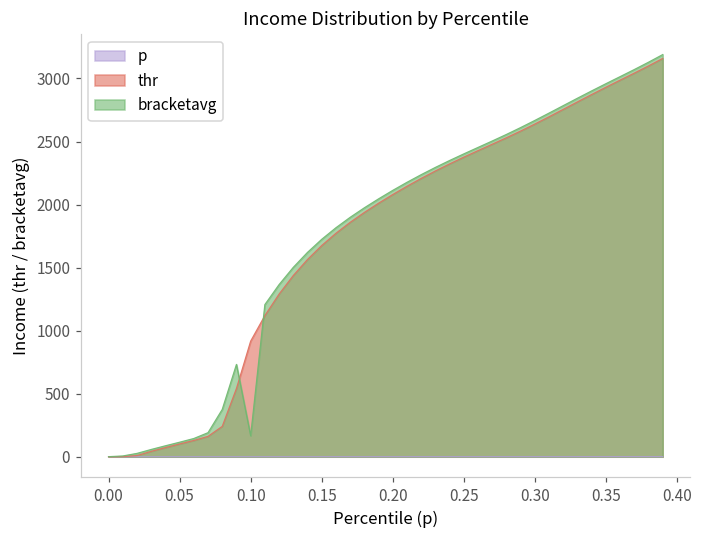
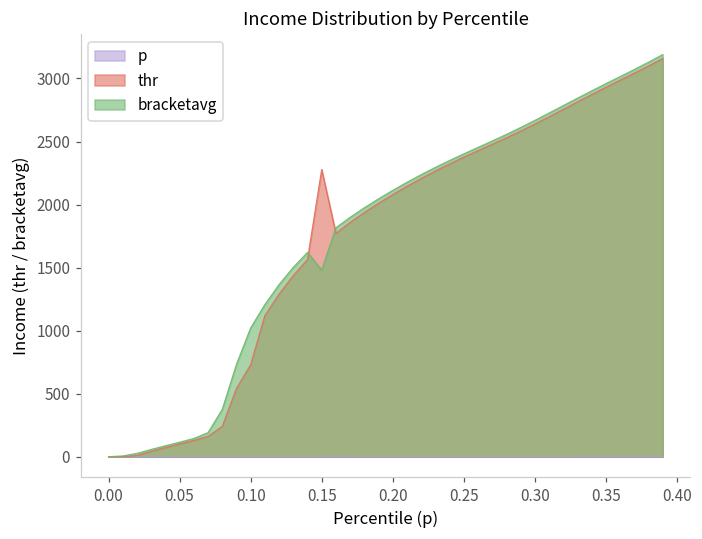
thr, 0.10: 920 -> 730
bracketavg, 0.10: 170 -> 1020
thr, 0.15: 1680 -> 2280
bracketavg, 0.15: 1720 -> 1480
